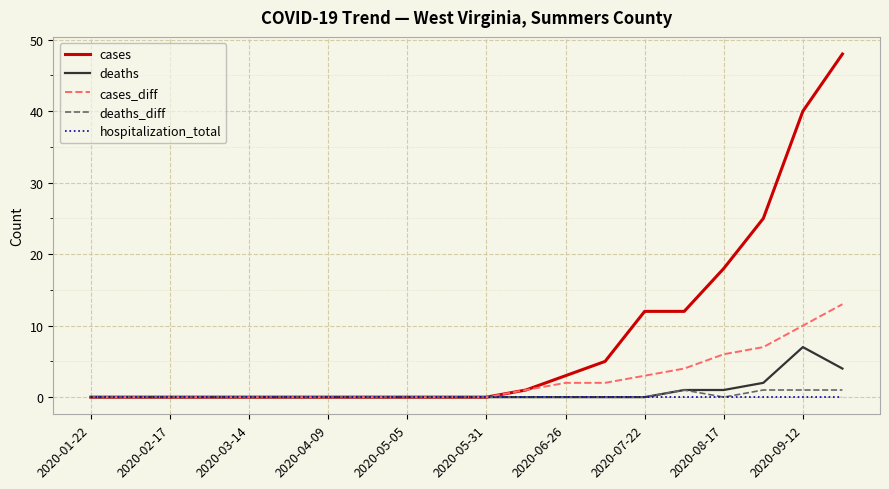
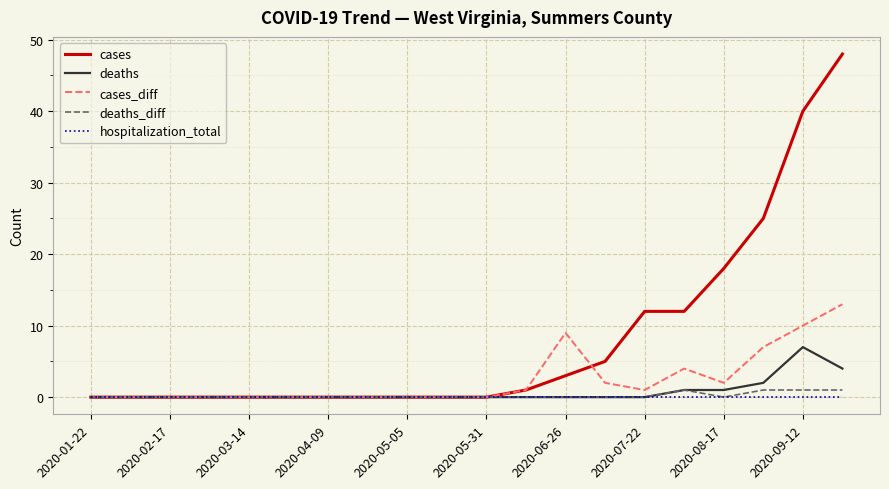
cases_diff, 2020-06-26: 2 -> 9
cases_diff, 2020-07-22: 3 -> 1
cases_diff, 2020-08-17: 6 -> 2
